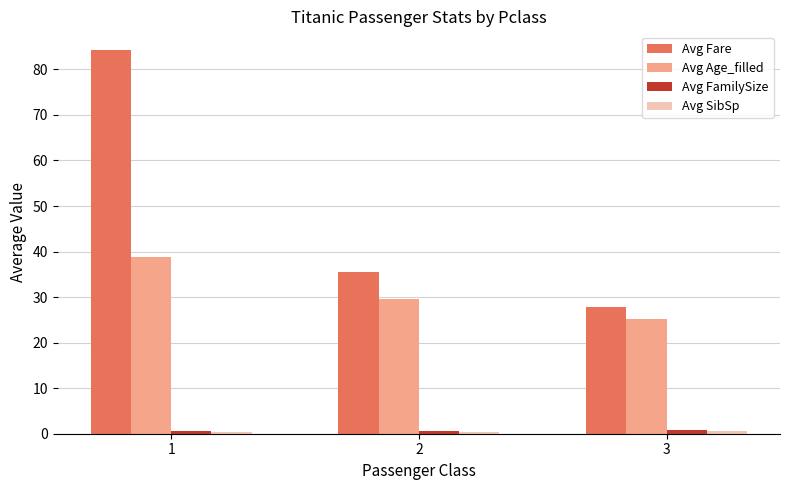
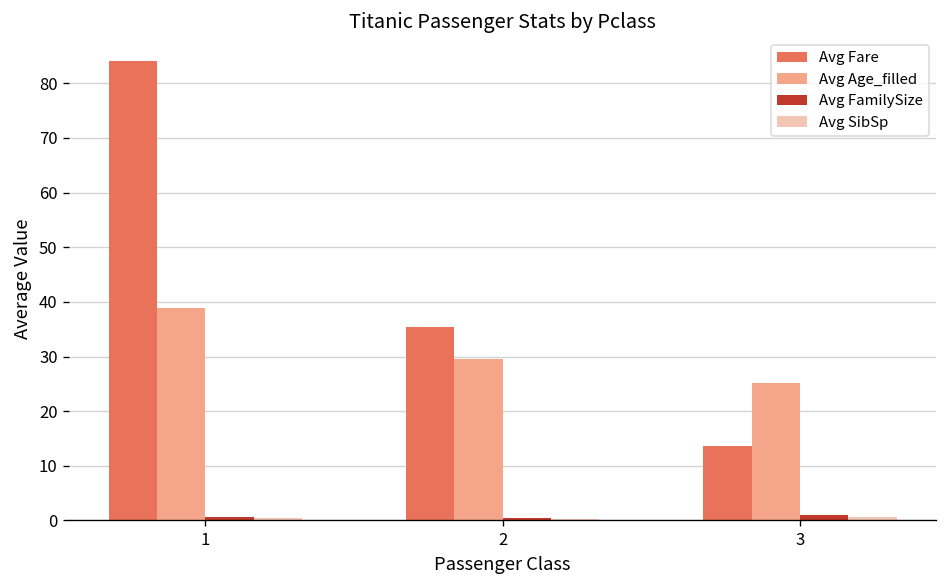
Avg Fare, 3: 28 -> 14
